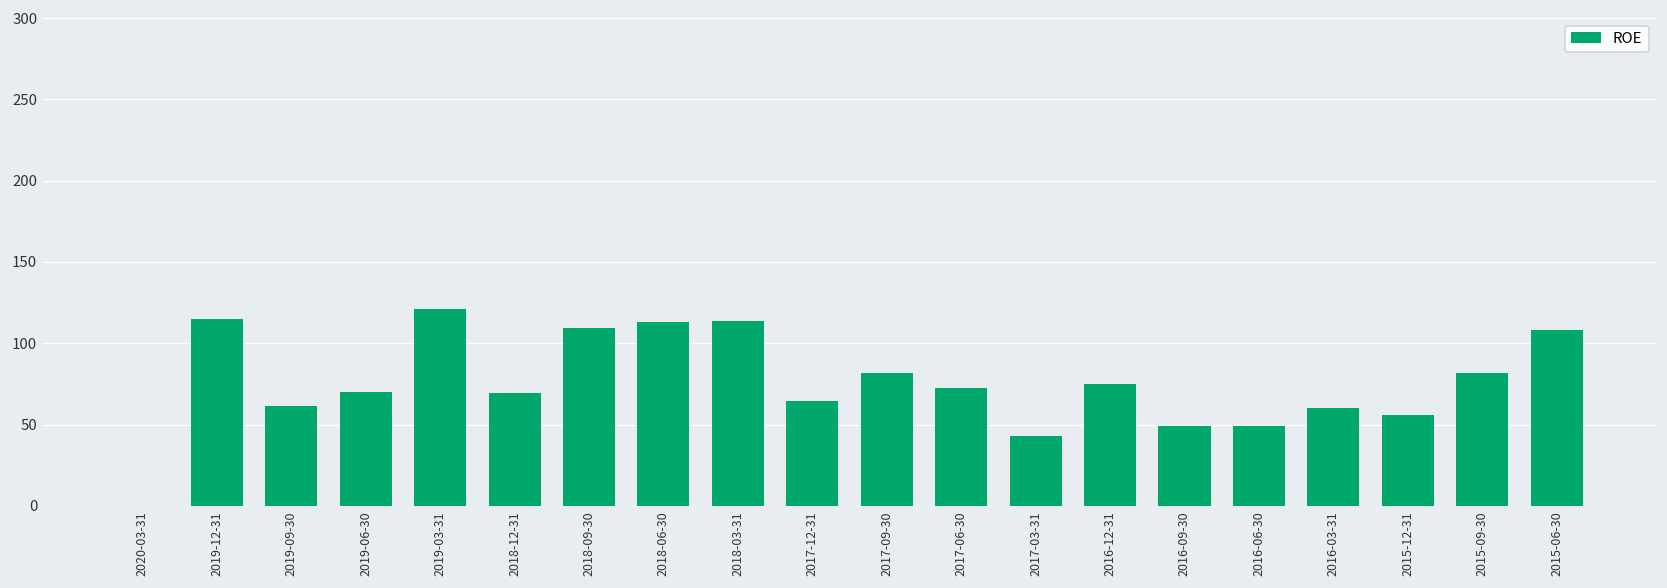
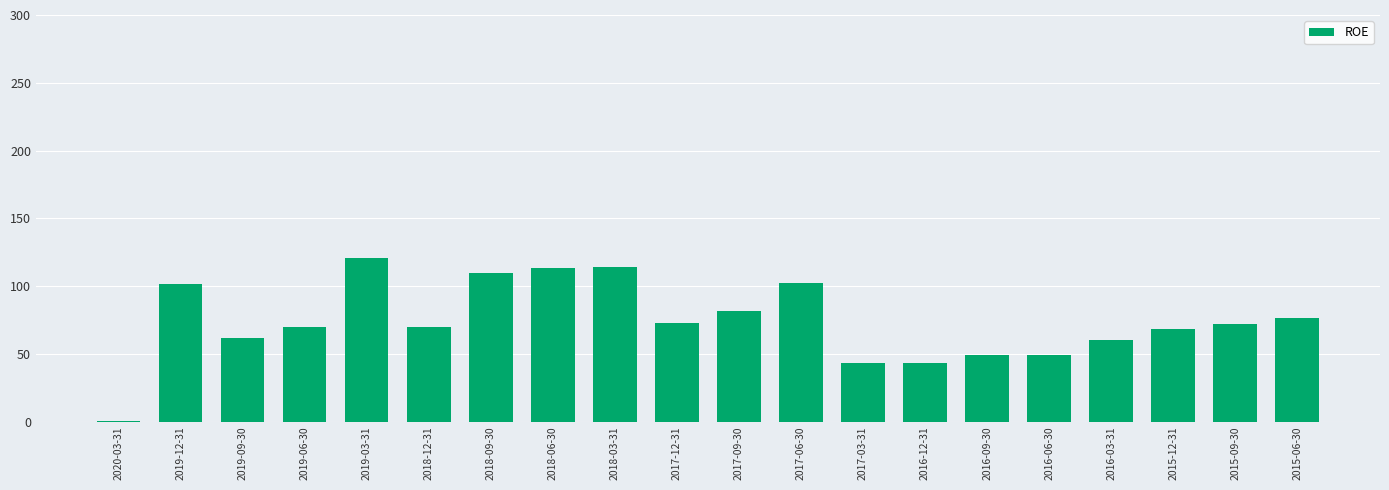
2019-12-31: 115 -> 102
2017-12-31: 65 -> 73
2017-06-30: 72 -> 103
2016-12-31: 75 -> 44
2015-12-31: 56 -> 68
2015-09-30: 82 -> 72
2015-06-30: 108 -> 77
